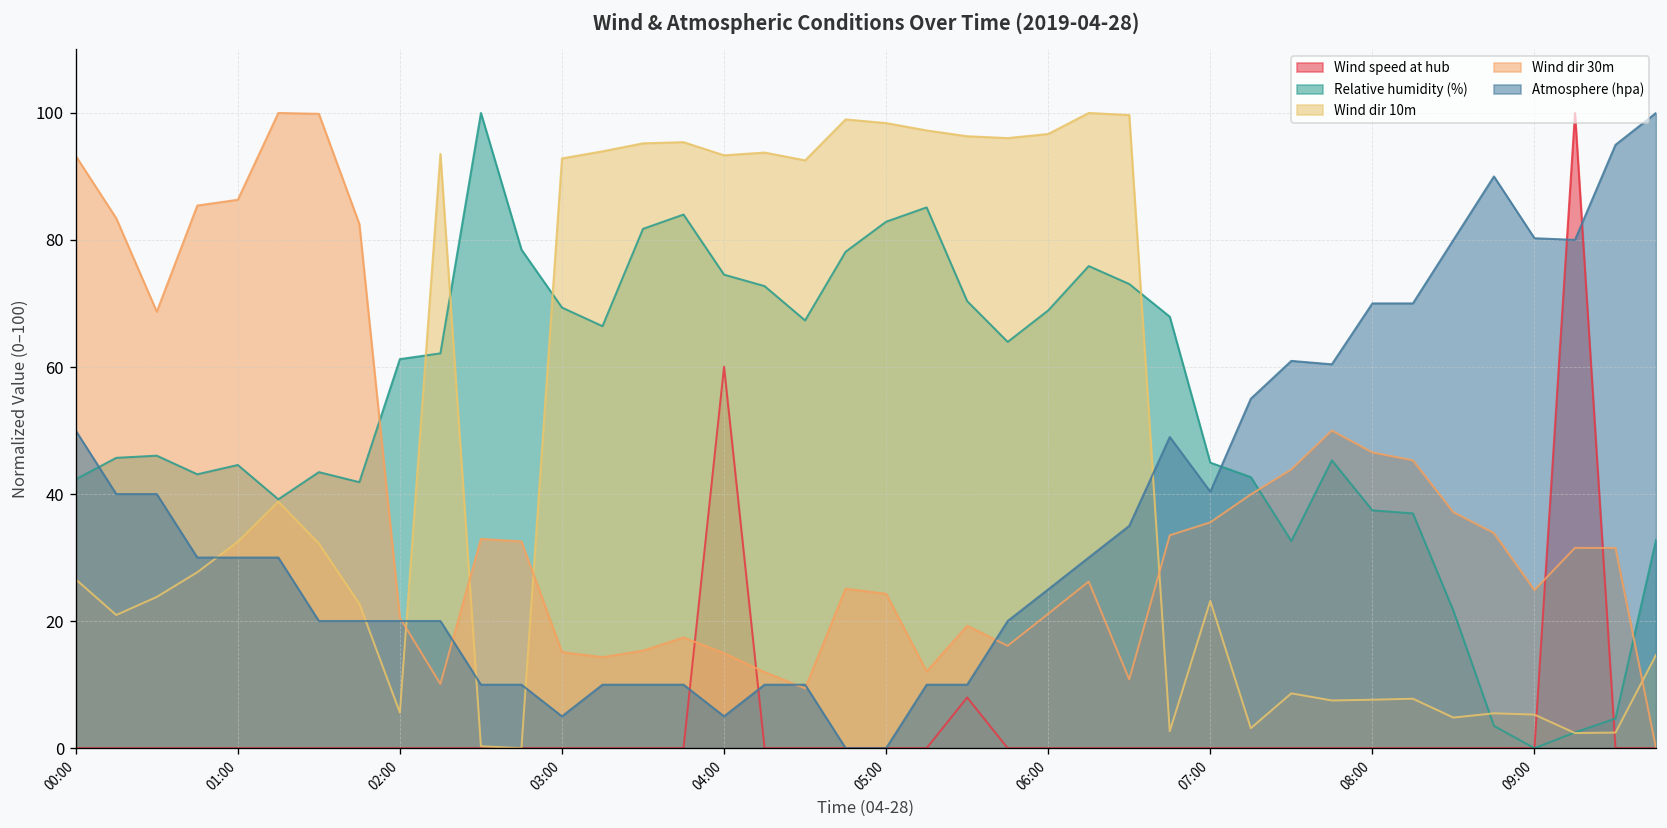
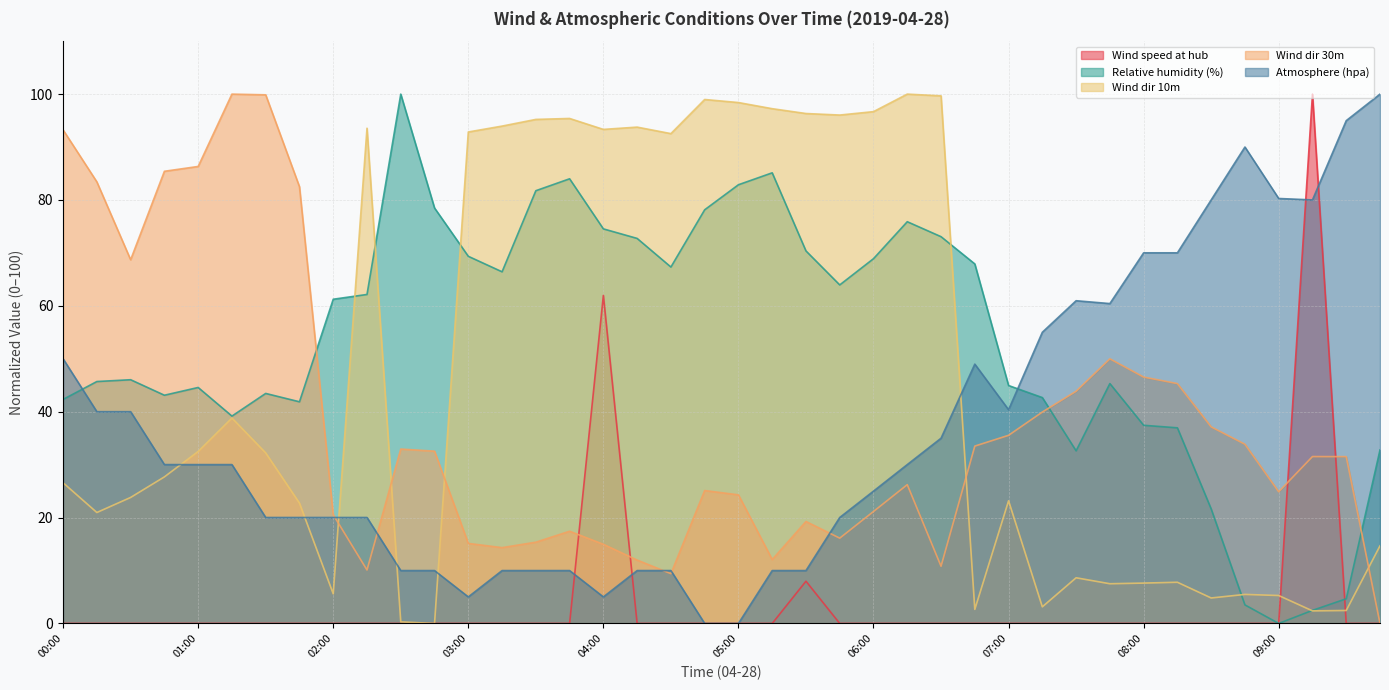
Wind speed at hub, 04:00: 60 -> 62
